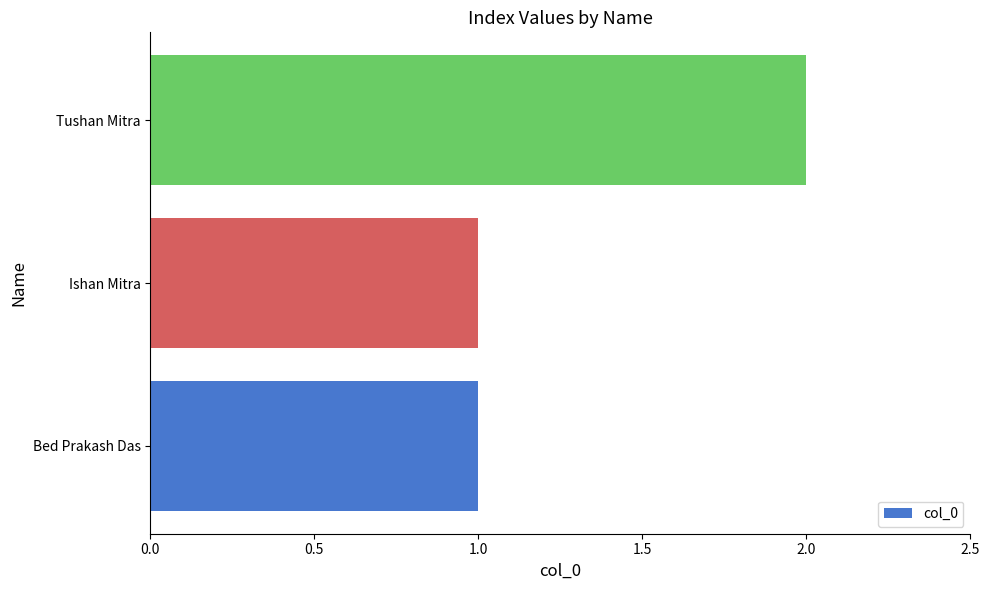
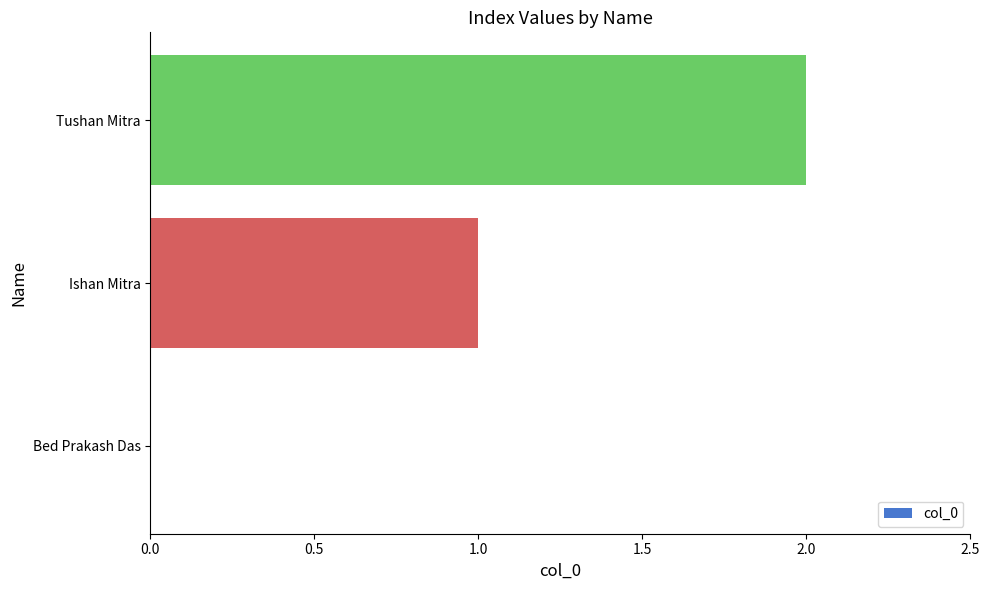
Bed Prakash Das: 1 -> 0
